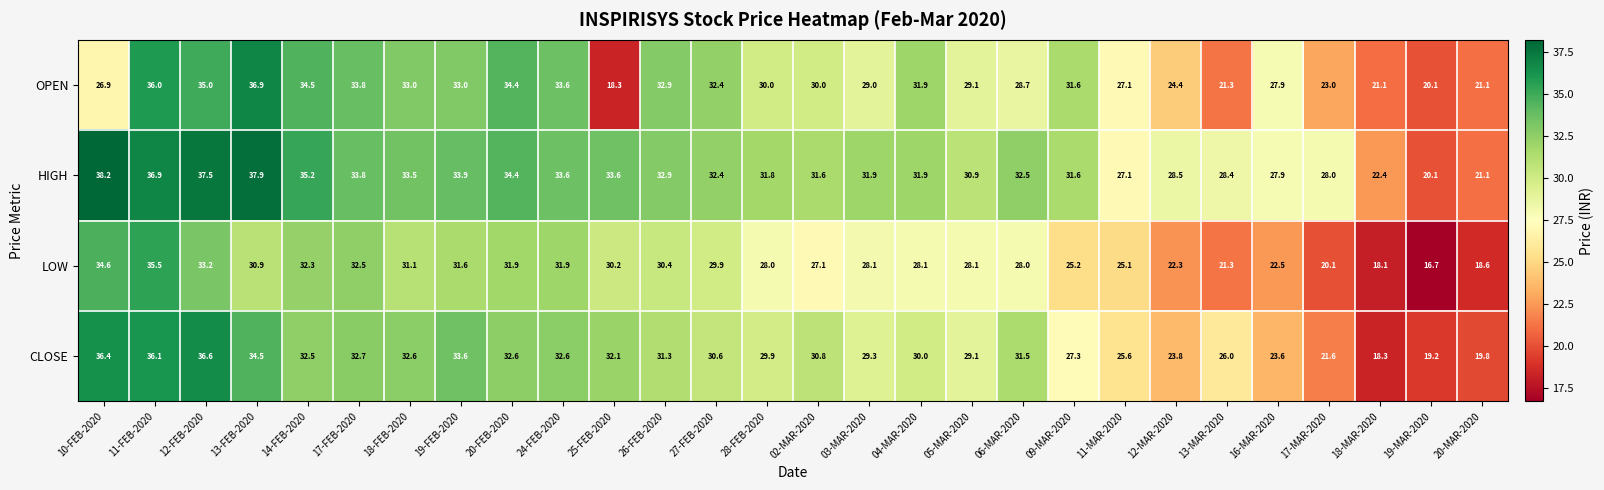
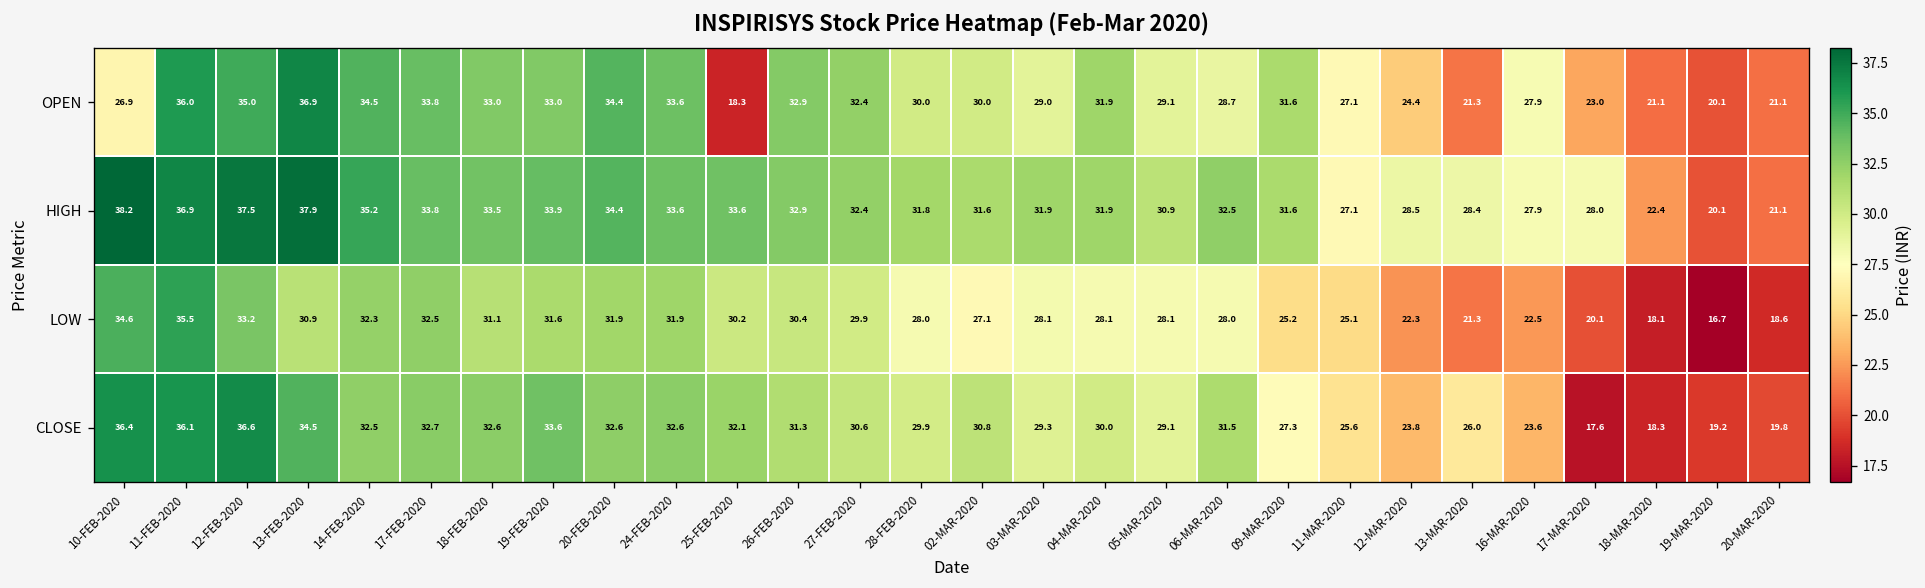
CLOSE, 17-MAR-2020: 21.6 -> 17.6
